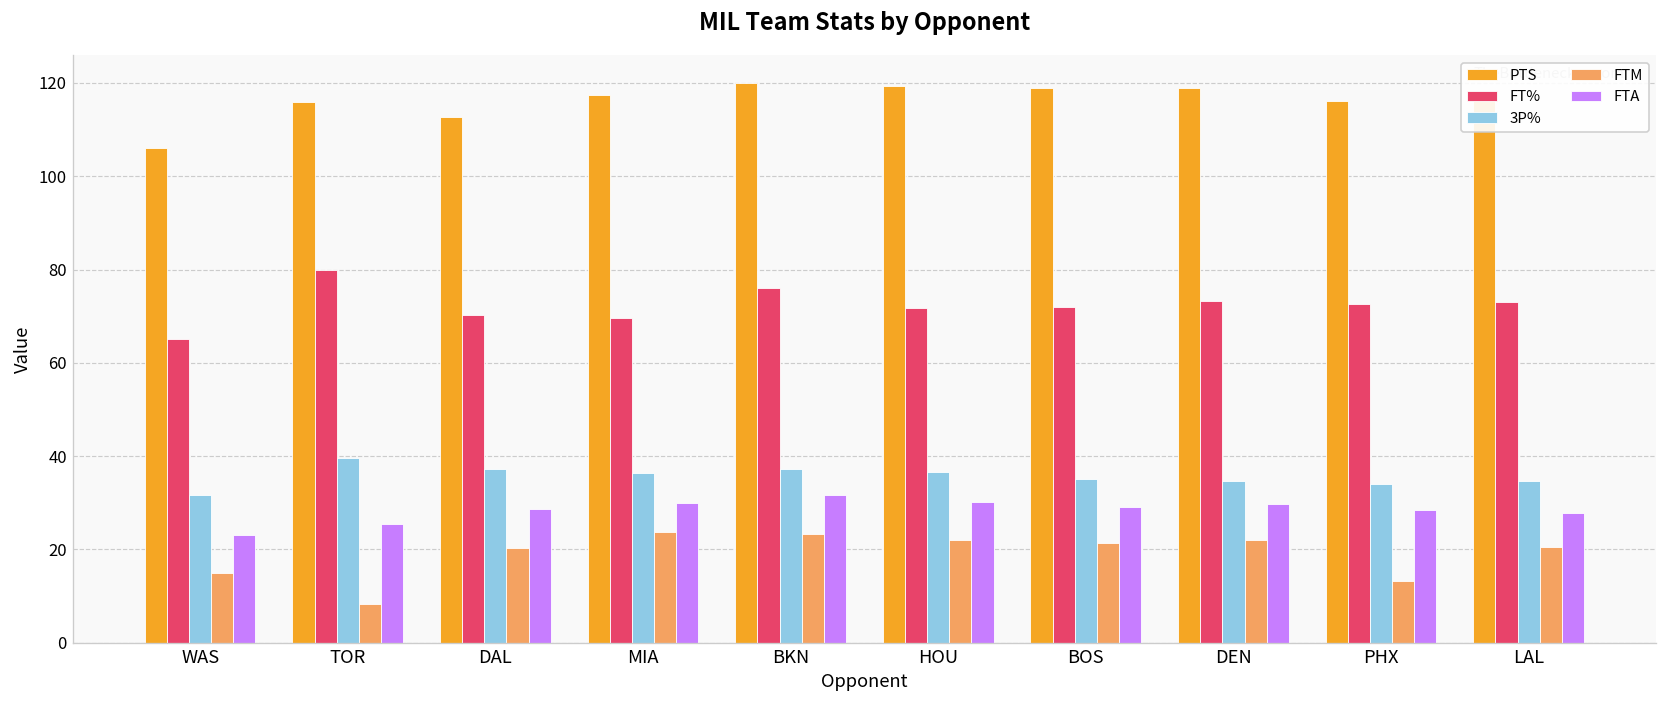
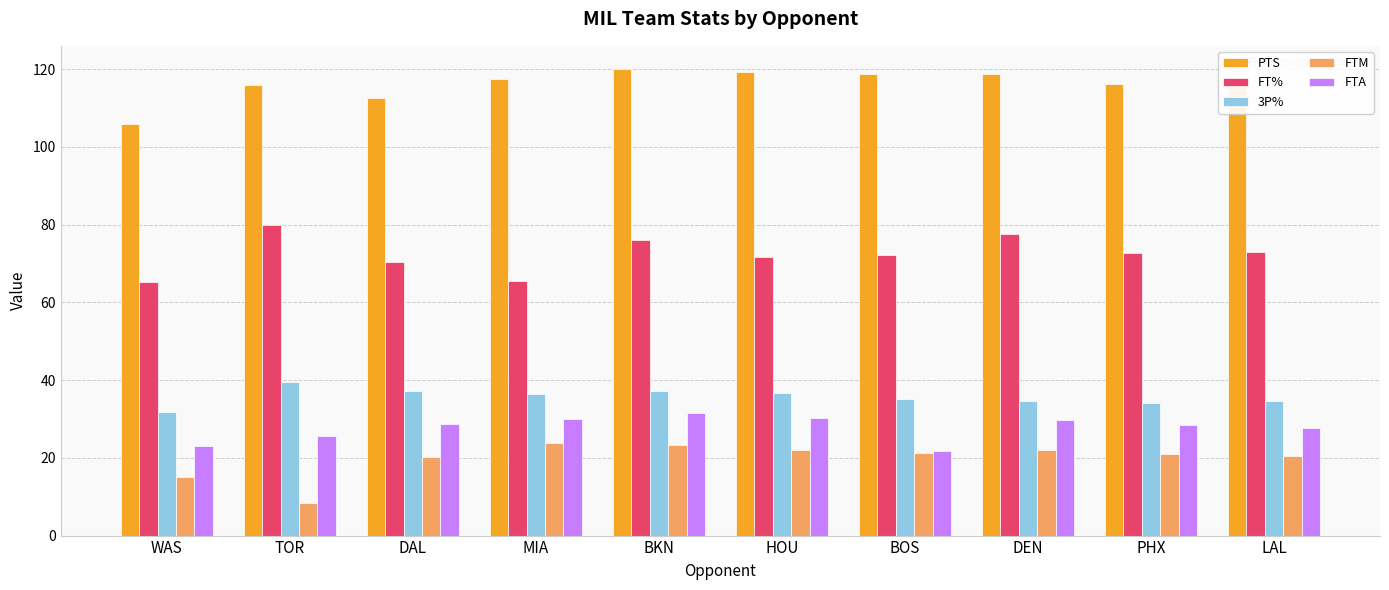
FT%, MIA: 70 -> 66
FTA, BOS: 29 -> 22
FT%, DEN: 73 -> 78
FTM, PHX: 13 -> 21
